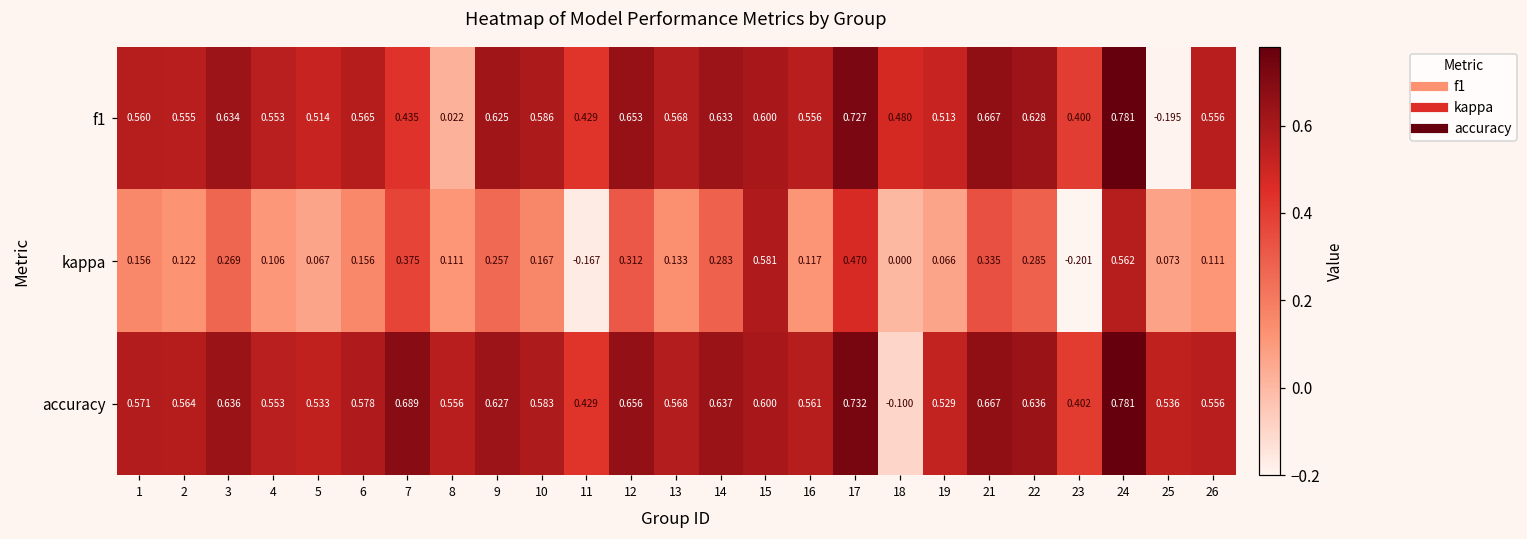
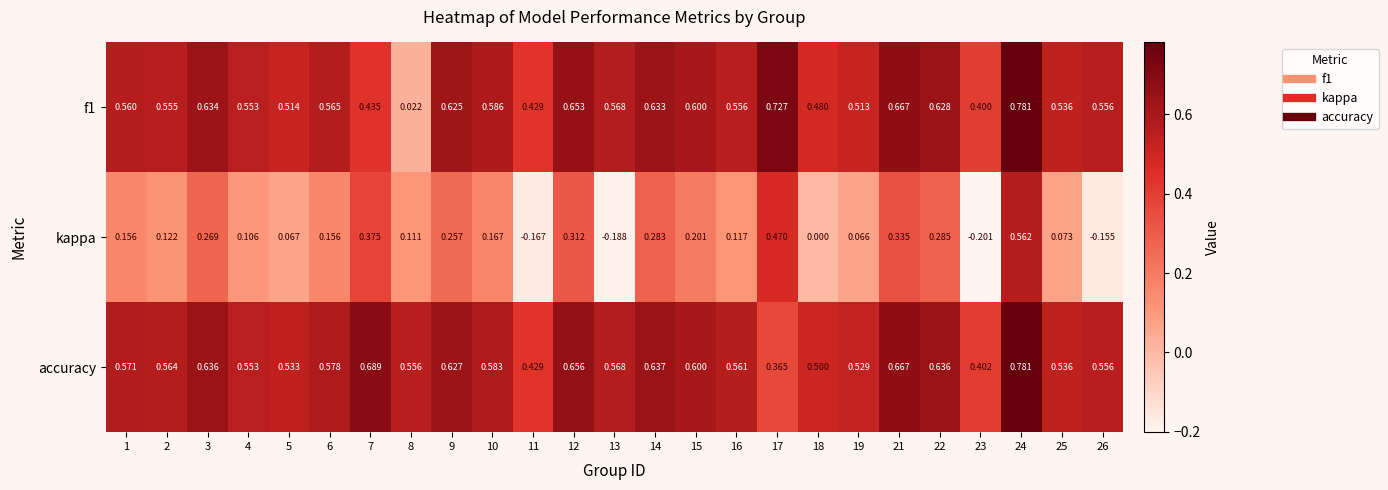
f1, 25: -0.195 -> 0.536
kappa, 13: 0.133 -> -0.188
kappa, 15: 0.581 -> 0.201
kappa, 26: 0.111 -> -0.155
accuracy, 17: 0.732 -> 0.365
accuracy, 18: -0.100 -> 0.500
